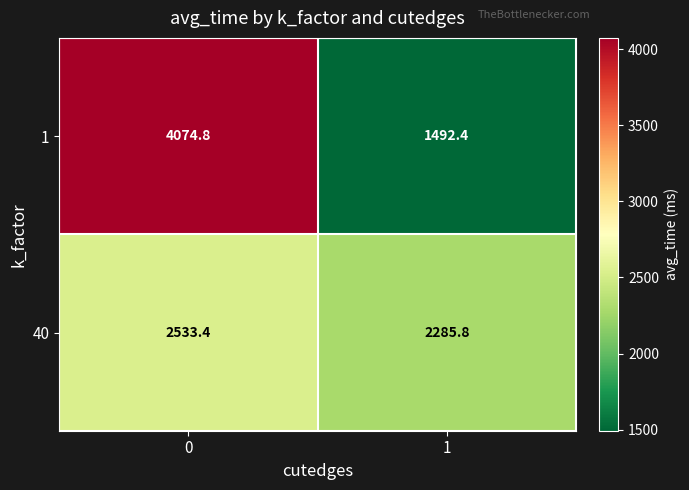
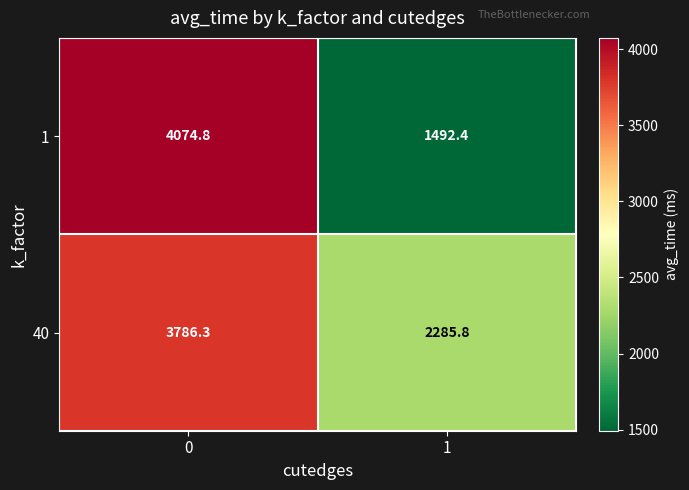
40, 0: 2533.4 -> 3786.3
